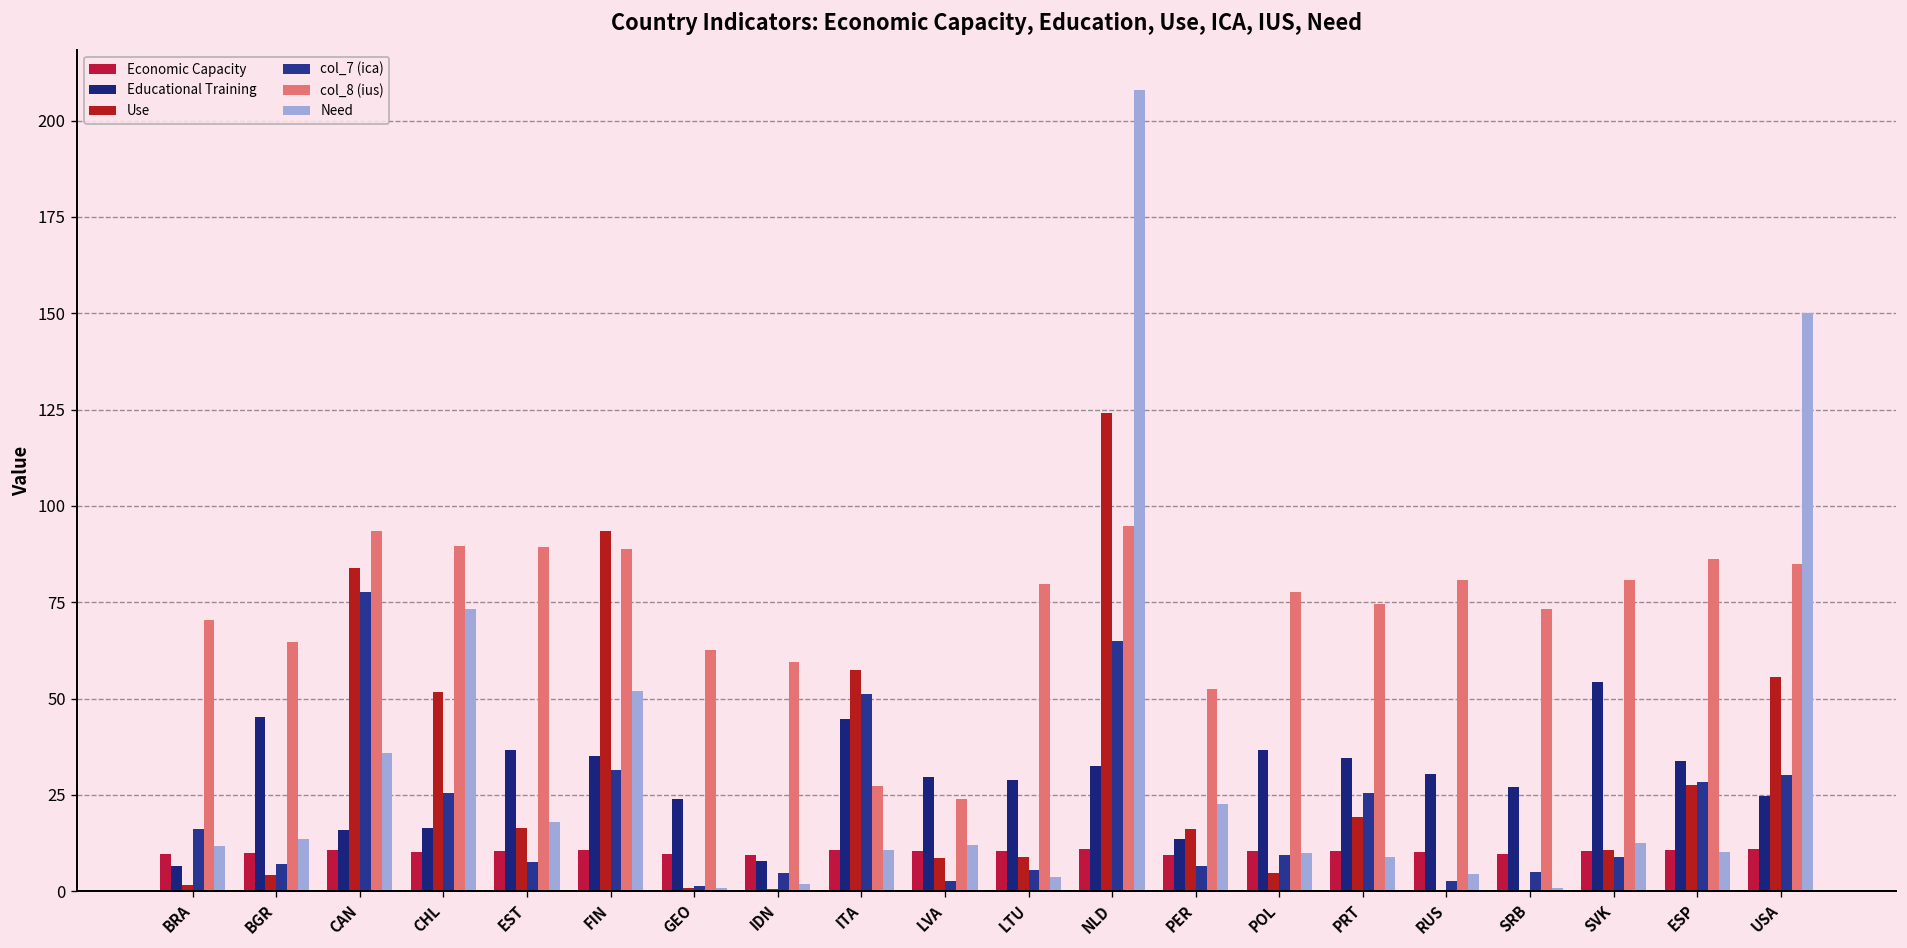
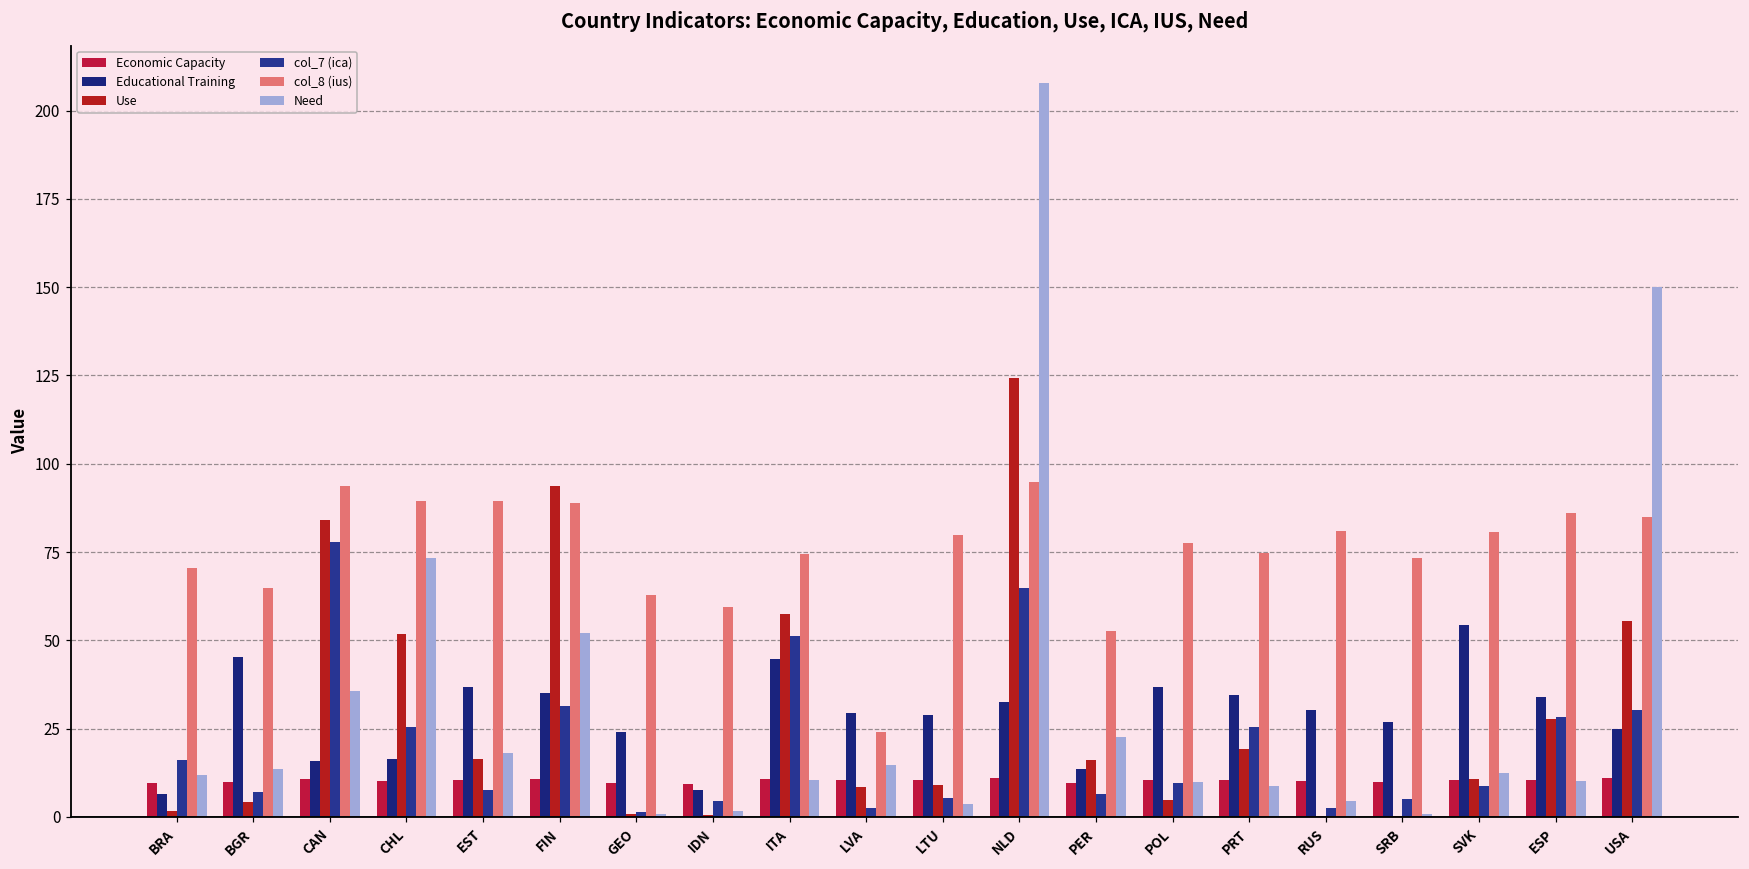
col_8 (ius), ITA: 27 -> 74
Need, LVA: 12 -> 15
